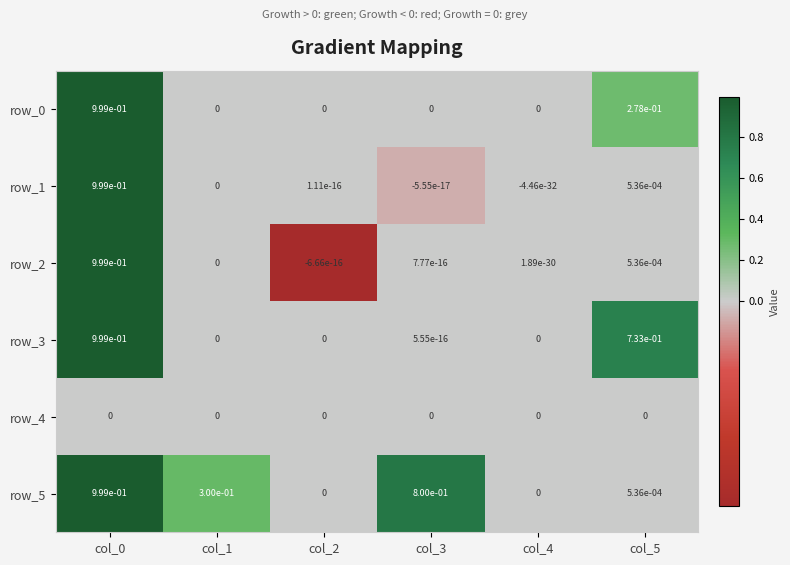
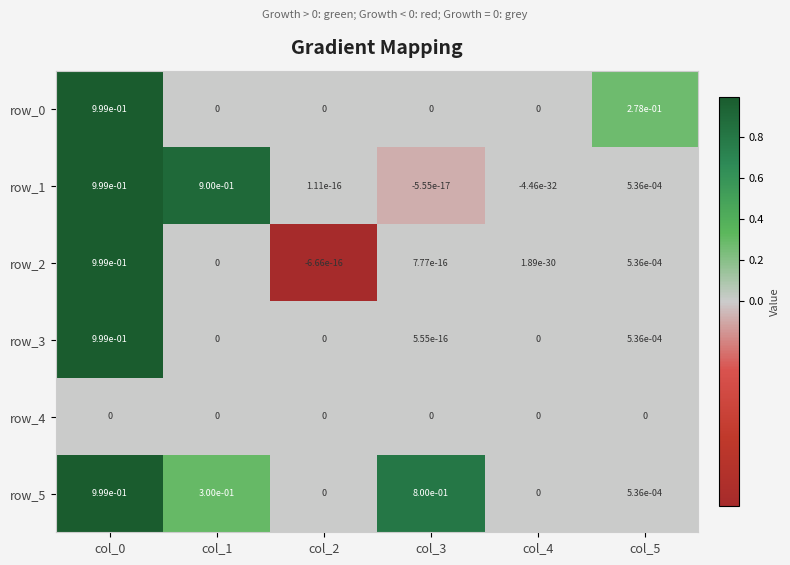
row_1, col_1: 0 -> 9.00e-01
row_3, col_5: 7.33e-01 -> 5.36e-04
